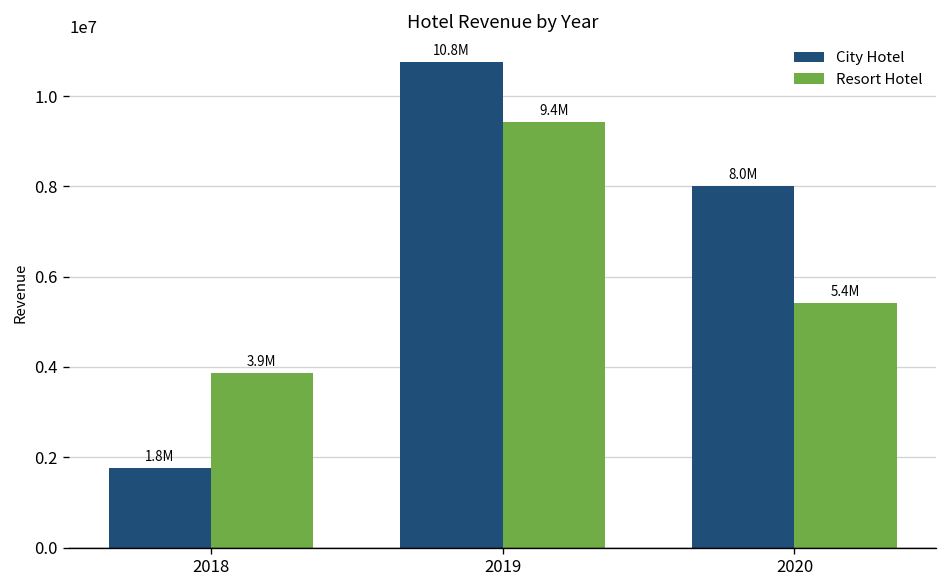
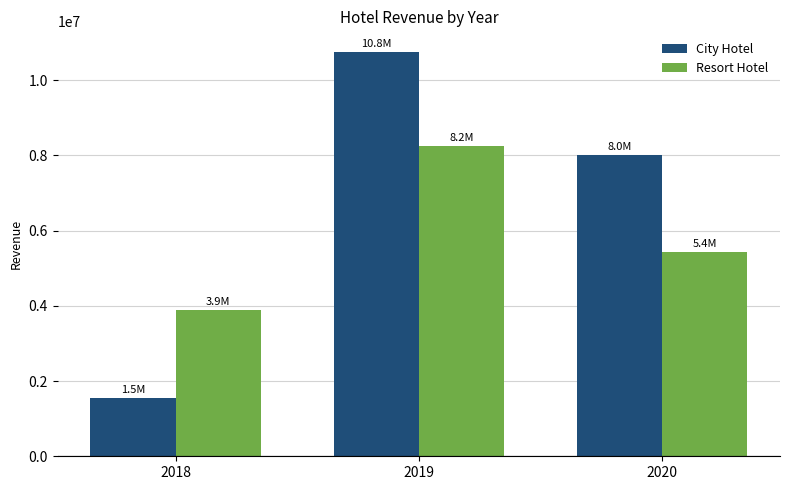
City Hotel, 2018: 1.8M -> 1.5M
Resort Hotel, 2019: 9.4M -> 8.2M
